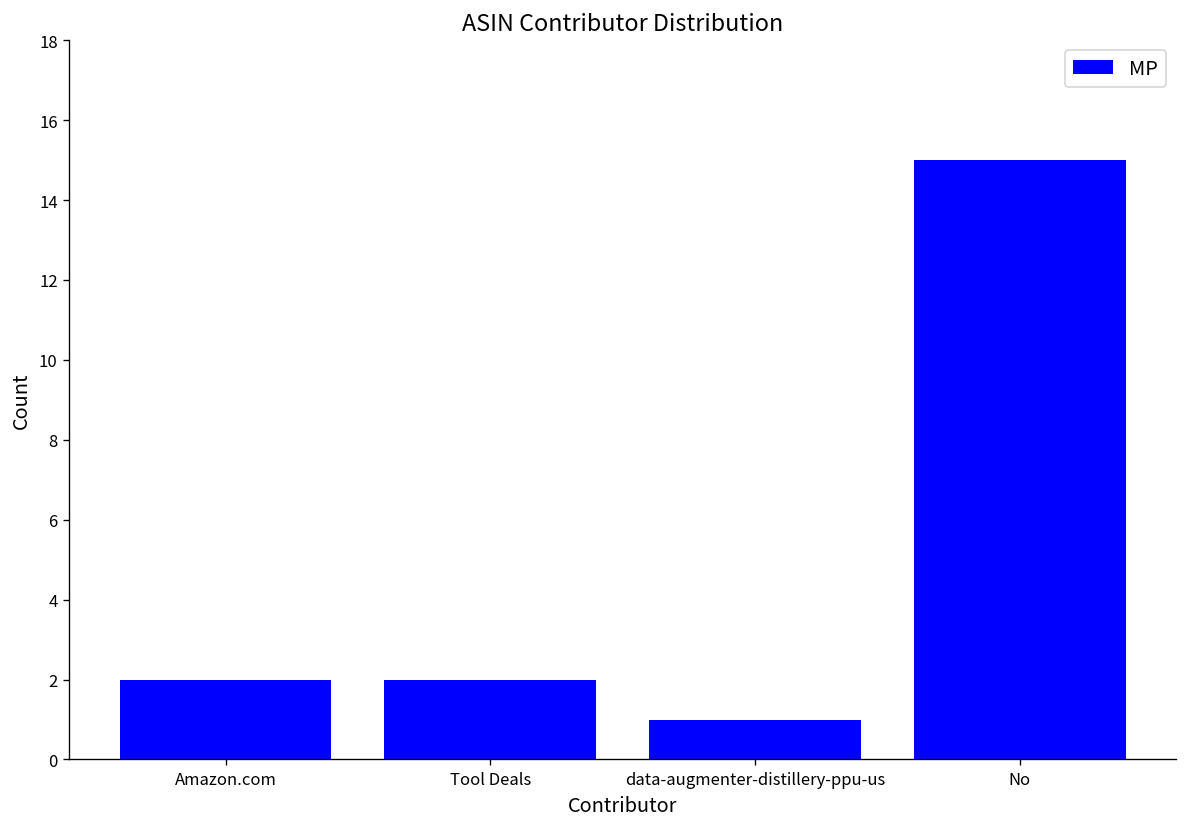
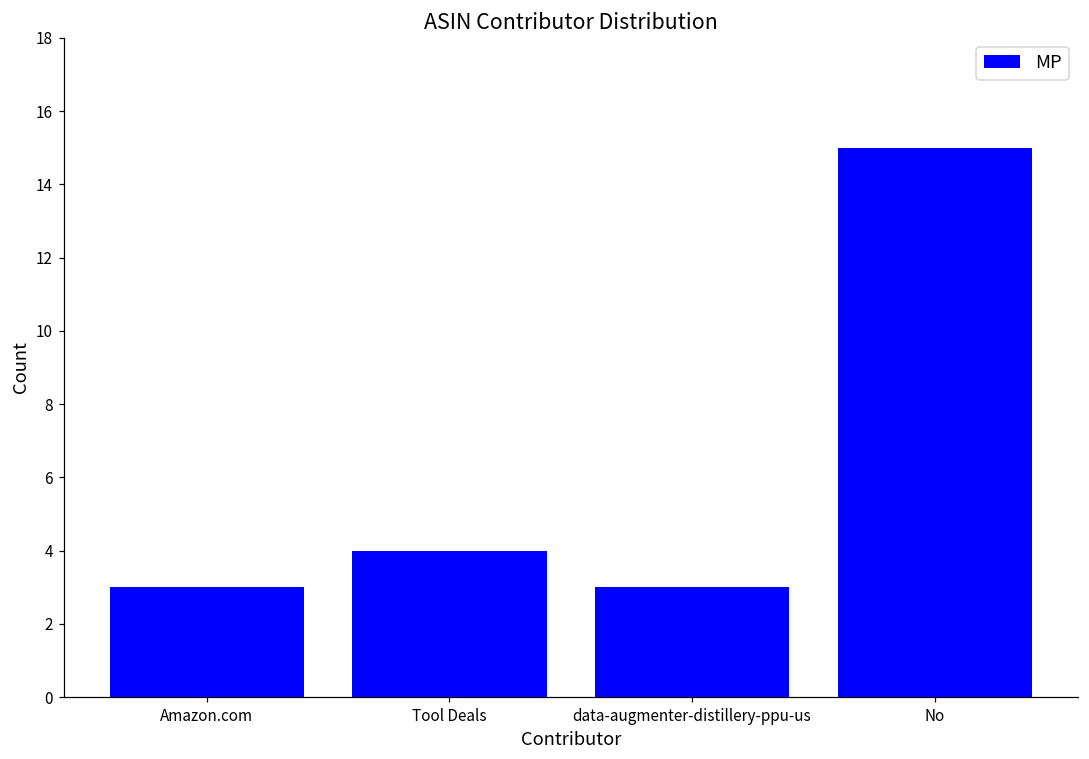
Amazon.com: 2 -> 3
Tool Deals: 2 -> 4
data-augmenter-distillery-ppu-us: 1 -> 3
